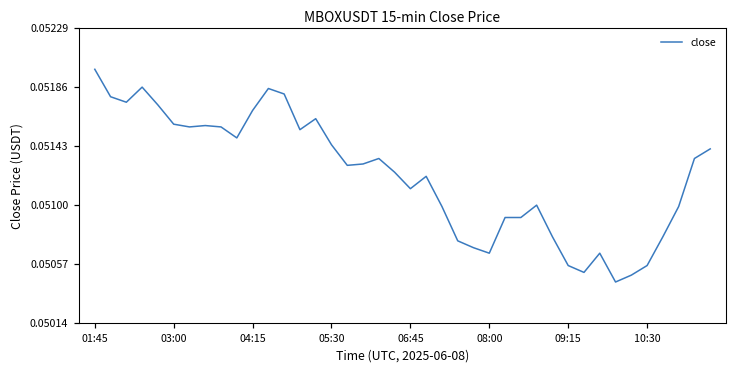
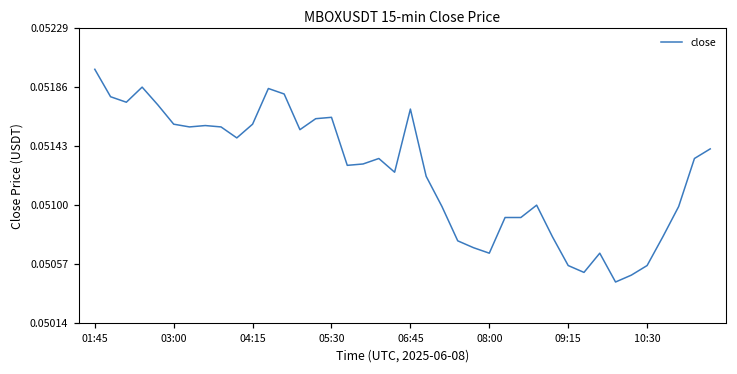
04:15: 0.05169 -> 0.05159
05:30: 0.05144 -> 0.05164
06:45: 0.05112 -> 0.05170
